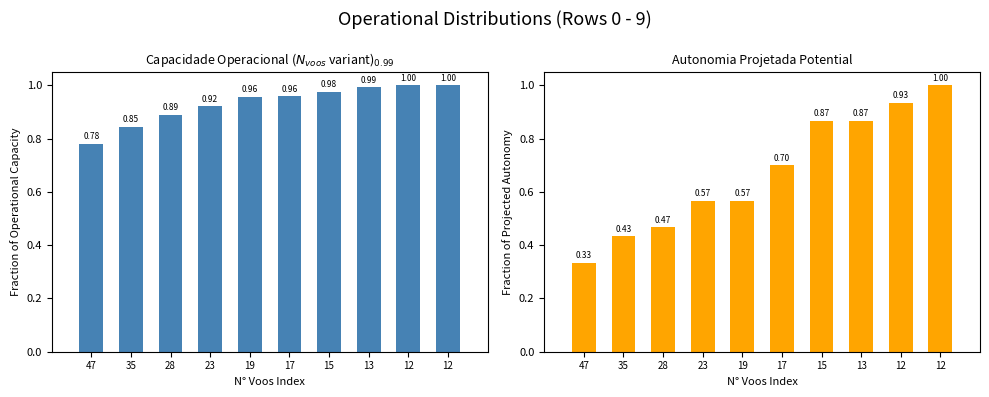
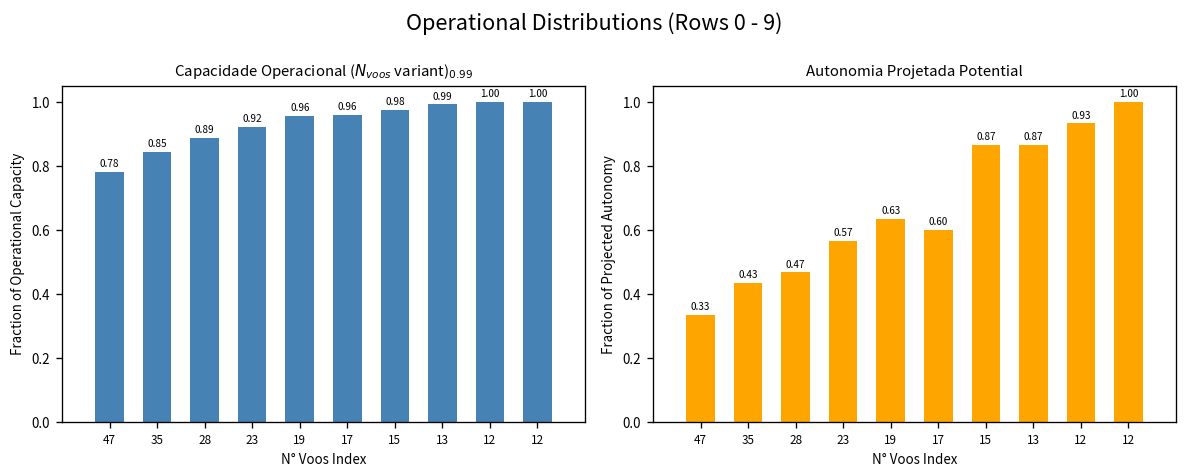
Autonomia Projetada Potential, 19: 0.57 -> 0.63
Autonomia Projetada Potential, 17: 0.70 -> 0.60
